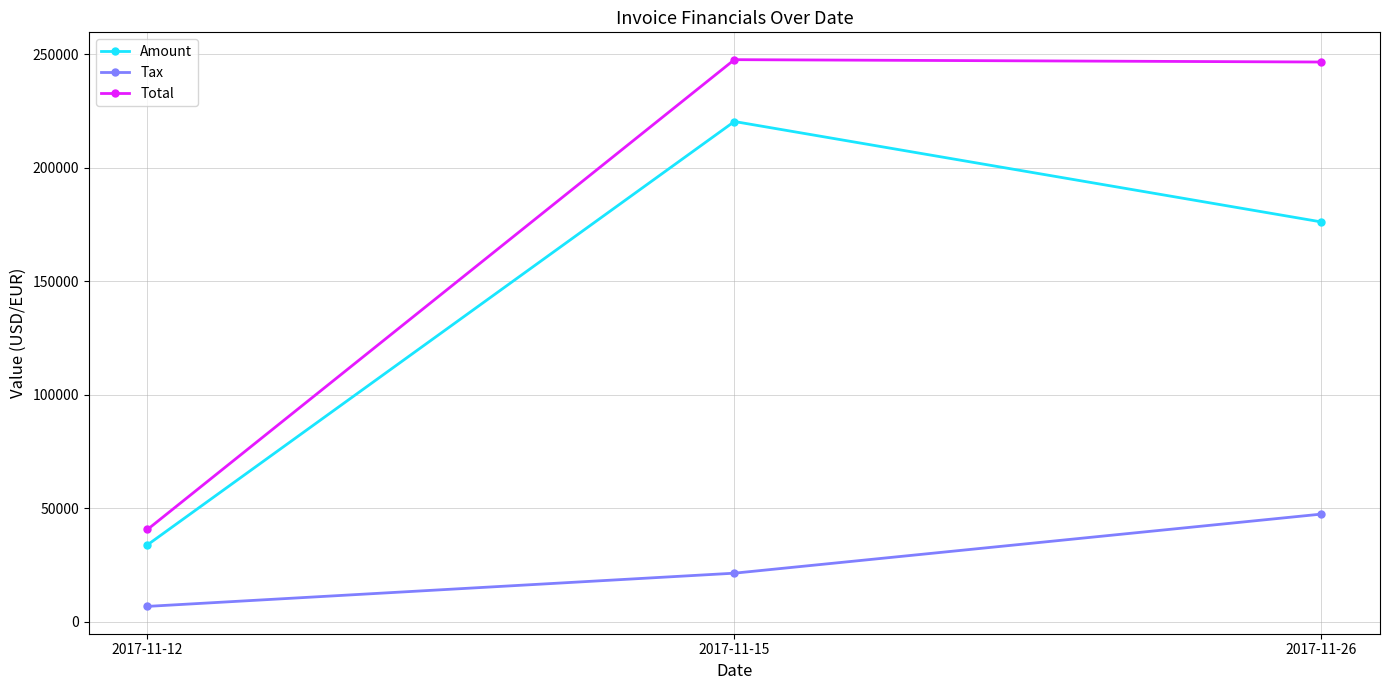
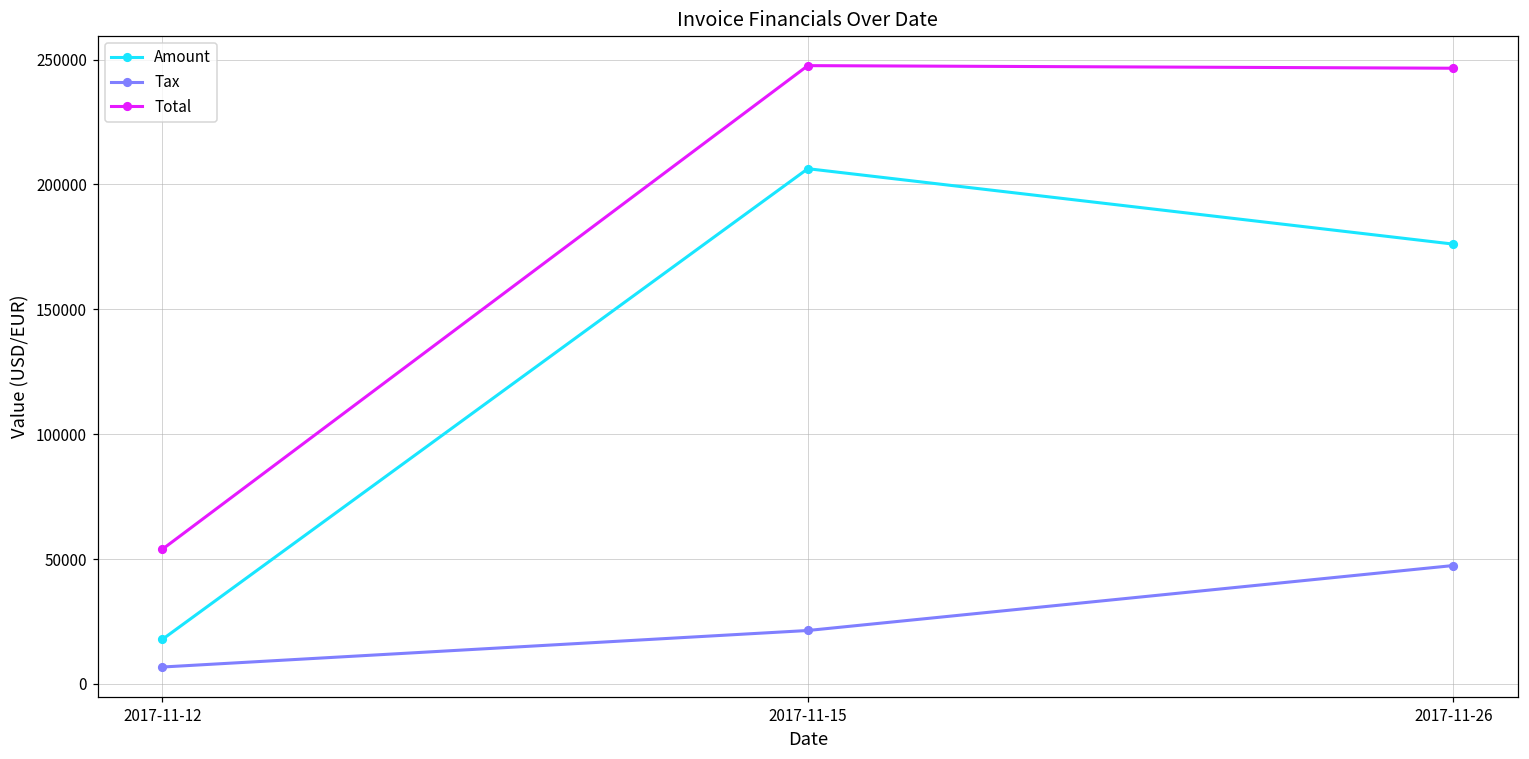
Amount, 2017-11-12: 34000 -> 18000
Total, 2017-11-12: 41000 -> 54000
Amount, 2017-11-15: 220000 -> 206000
